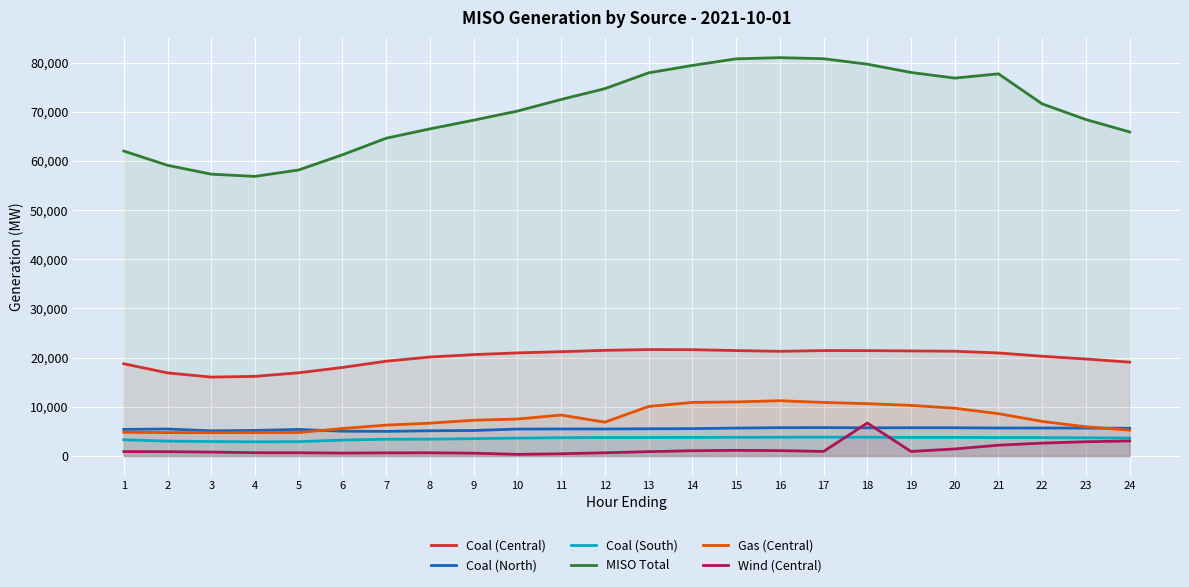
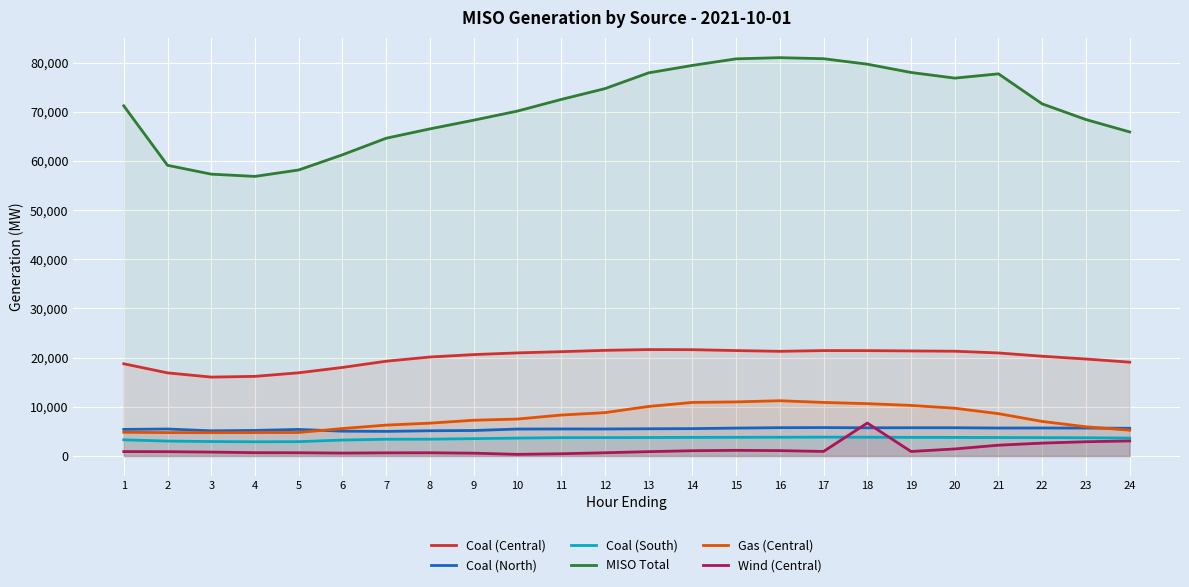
MISO Total, 1: 62,000 -> 71,000
Gas (Central), 12: 7,000 -> 9,000
